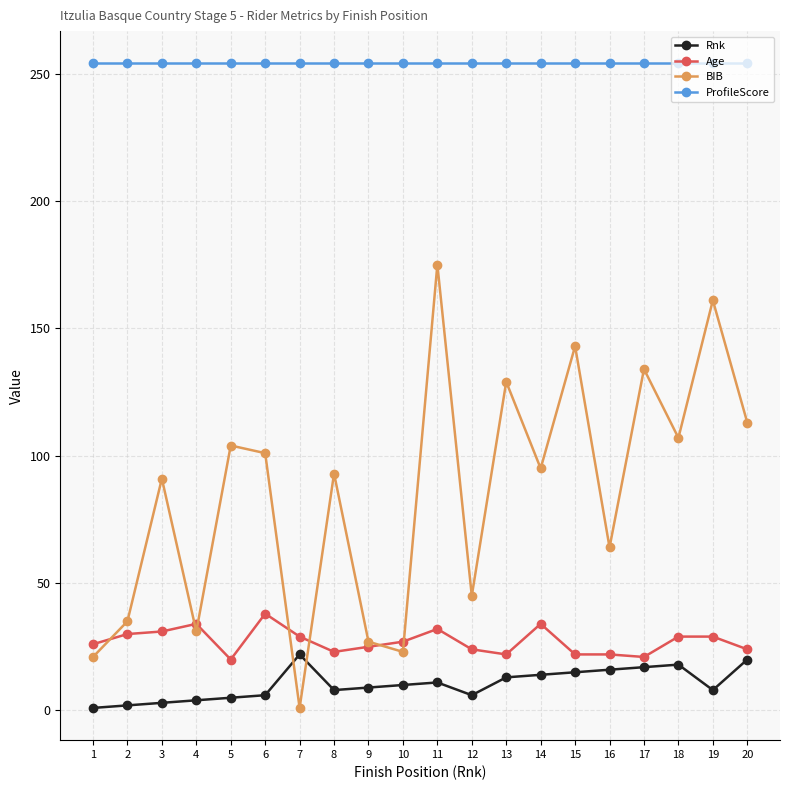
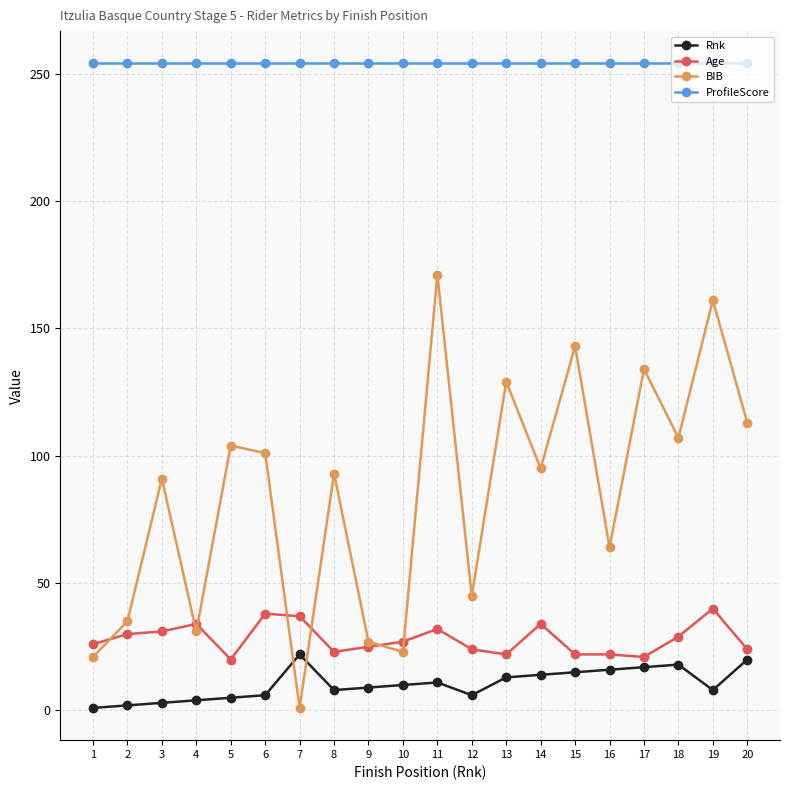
Age, 7: 29 -> 37
BIB, 11: 175 -> 171
Age, 19: 29 -> 40
